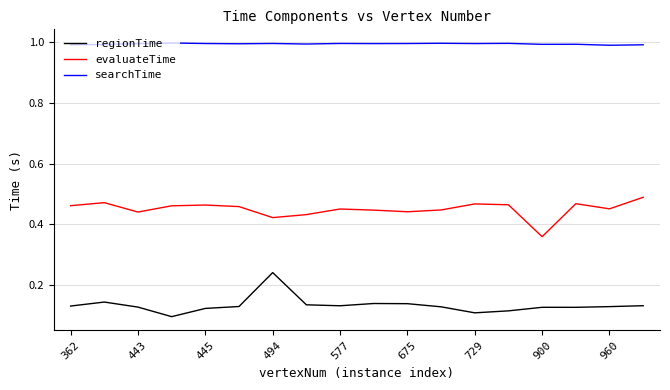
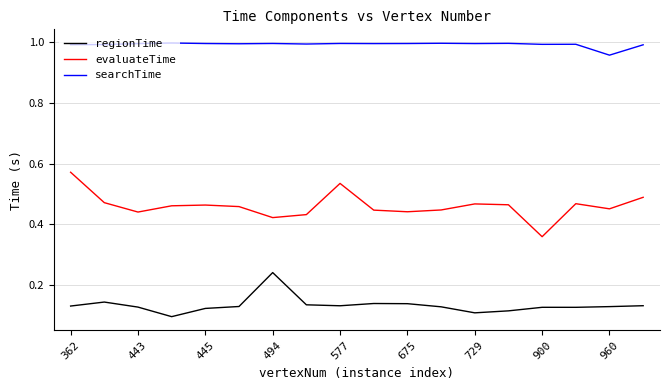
evaluateTime, 362: 0.46 -> 0.57
evaluateTime, 577: 0.45 -> 0.53
searchTime, 960: 0.99 -> 0.96
